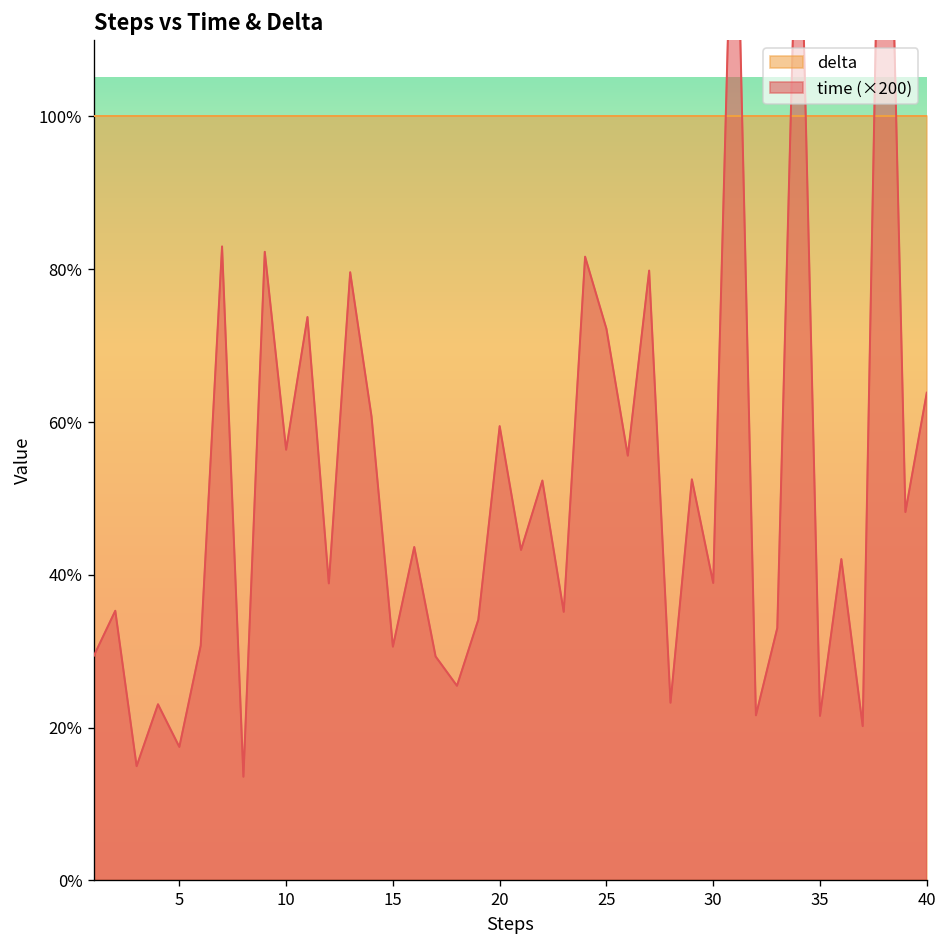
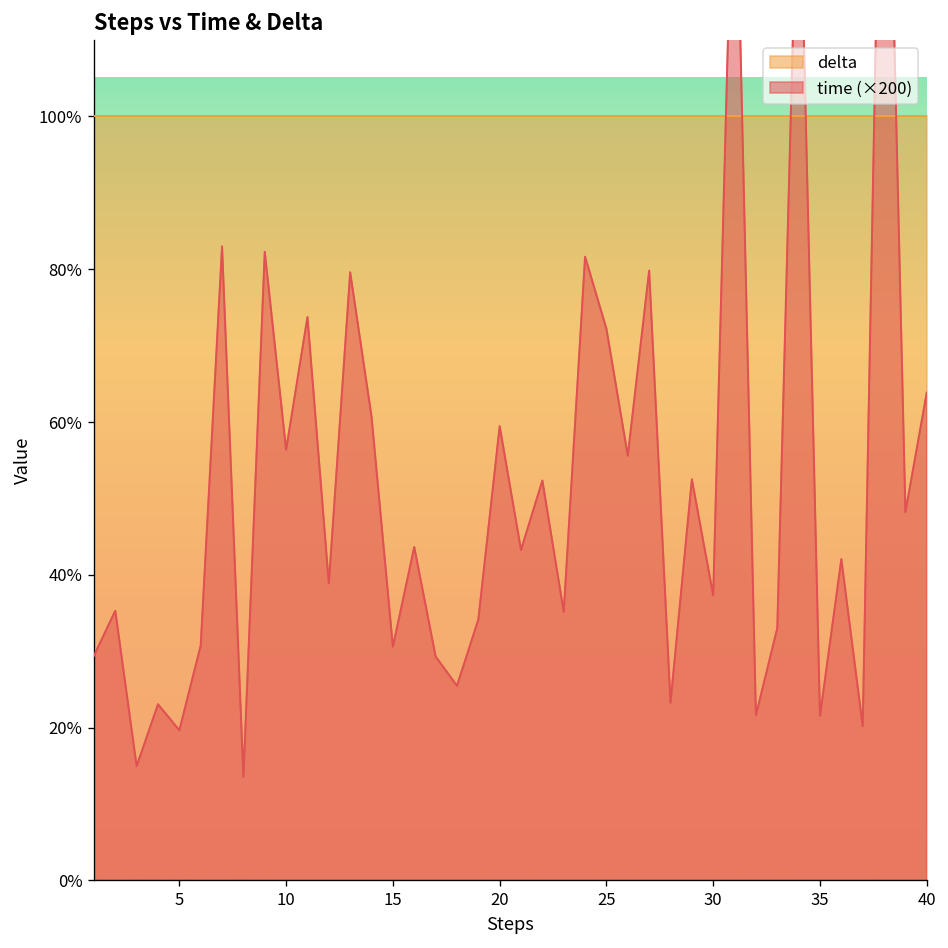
time (×200), 5: 17% -> 20%
time (×200), 30: 39% -> 37%
